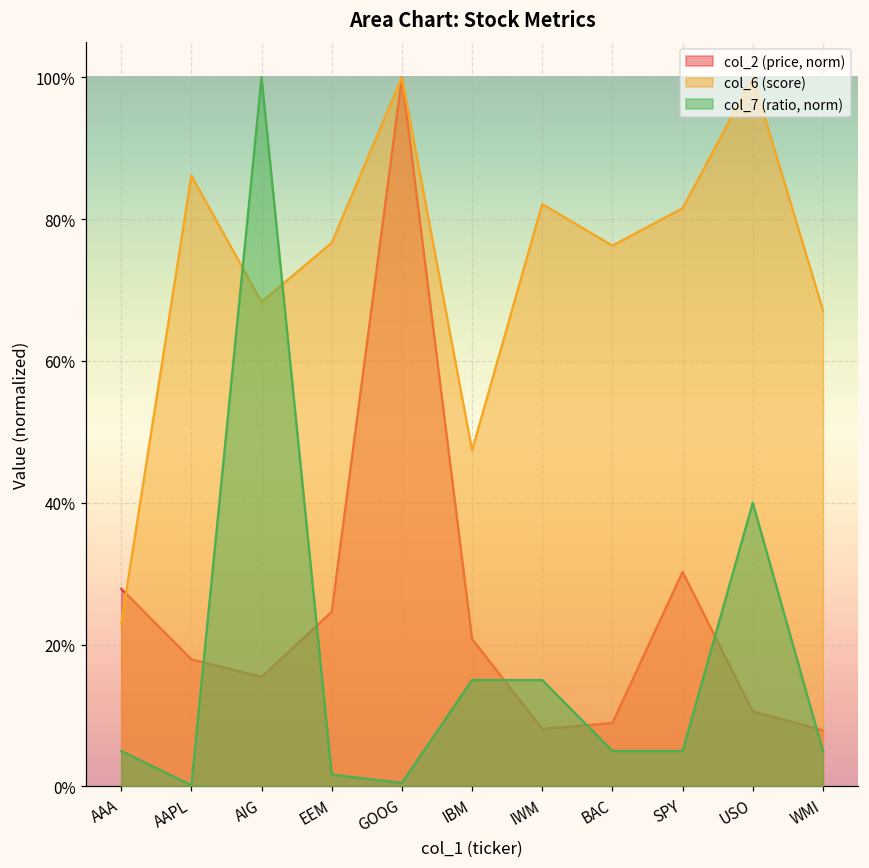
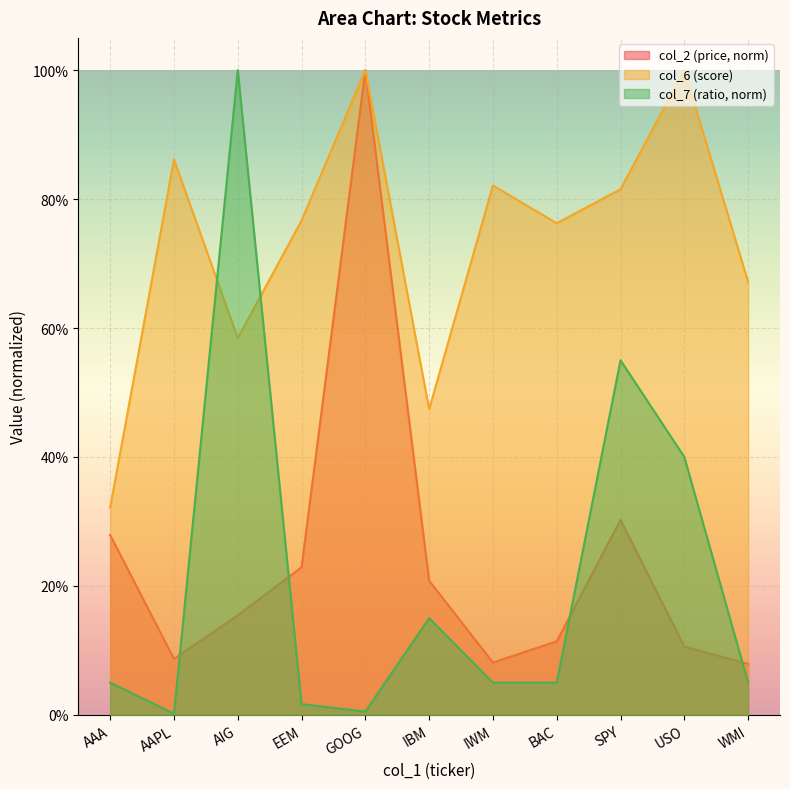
col_6 (score), AAA: 23% -> 32%
col_2 (price, norm), AAPL: 18% -> 9%
col_6 (score), AIG: 68% -> 58%
col_2 (price, norm), EEM: 25% -> 23%
col_7 (ratio, norm), IWM: 15% -> 5%
col_2 (price, norm), BAC: 9% -> 11%
col_7 (ratio, norm), SPY: 5% -> 55%
